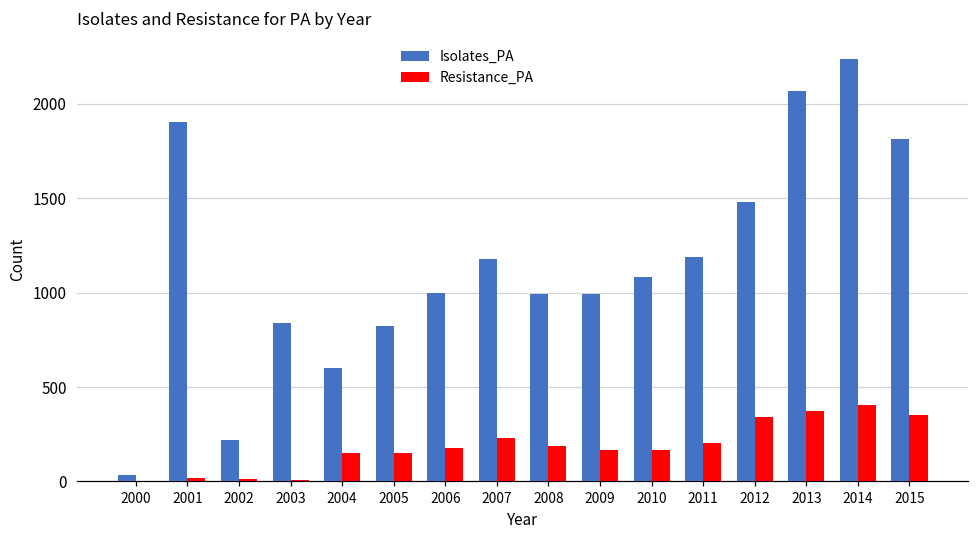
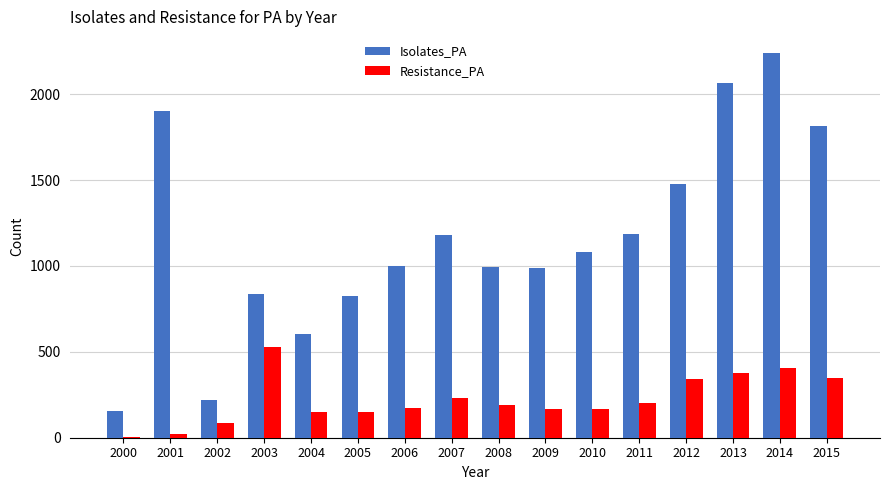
Isolates_PA, 2000: 30 -> 150
Resistance_PA, 2002: 10 -> 80
Resistance_PA, 2003: 10 -> 530
